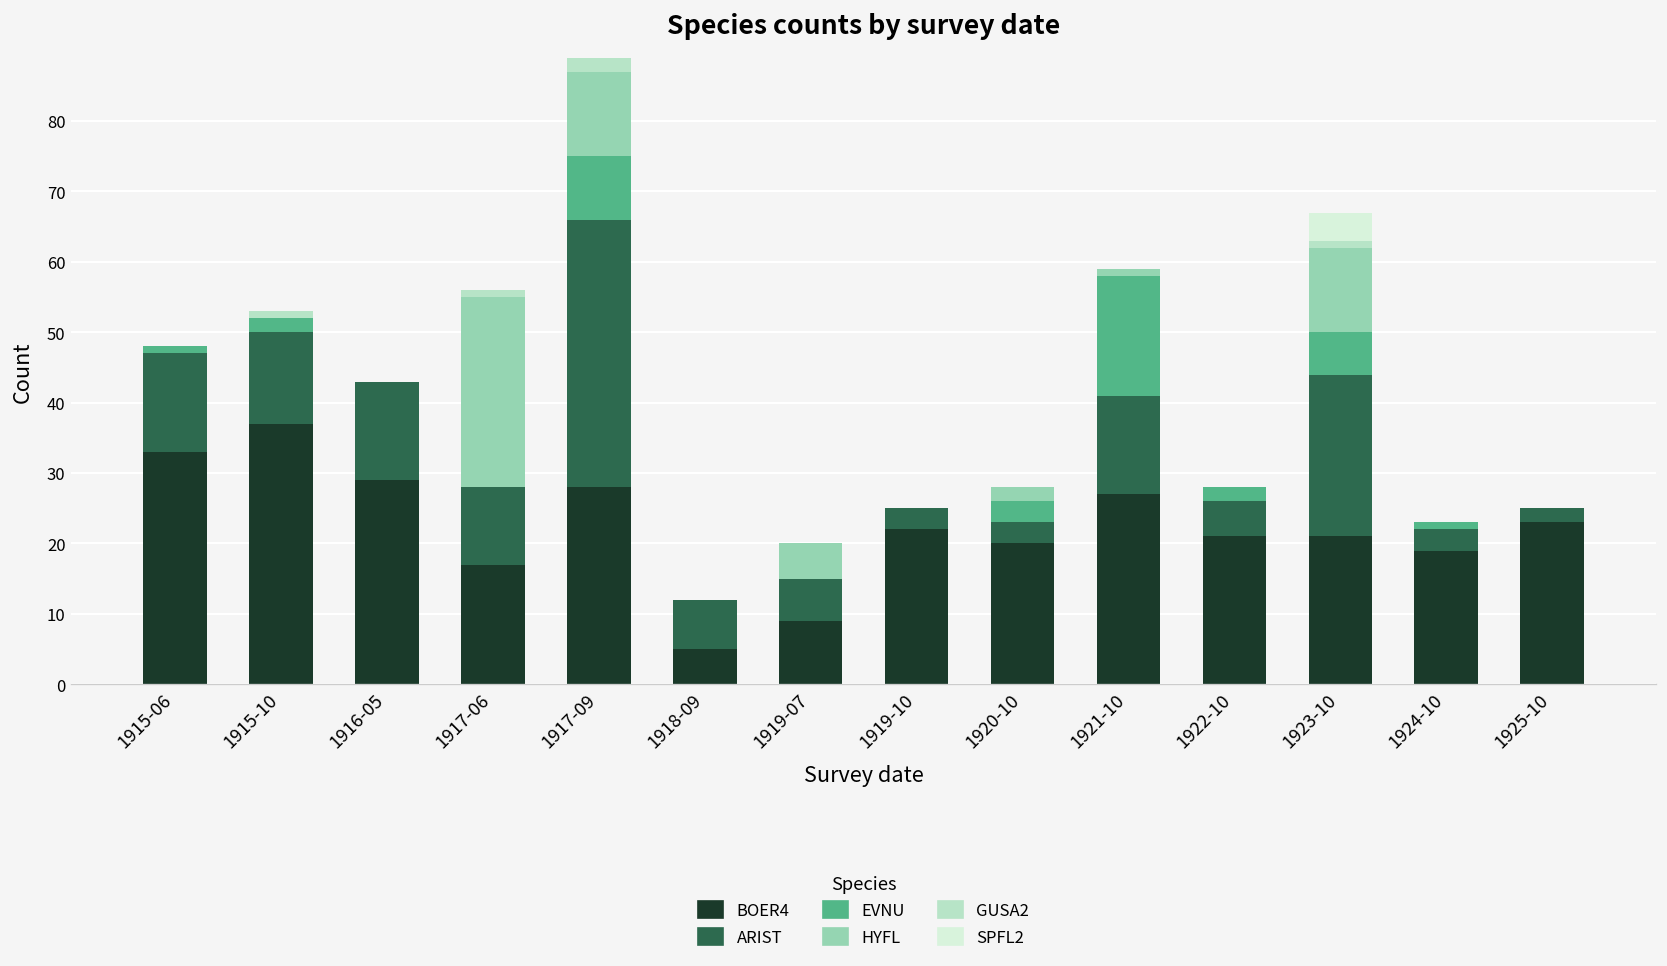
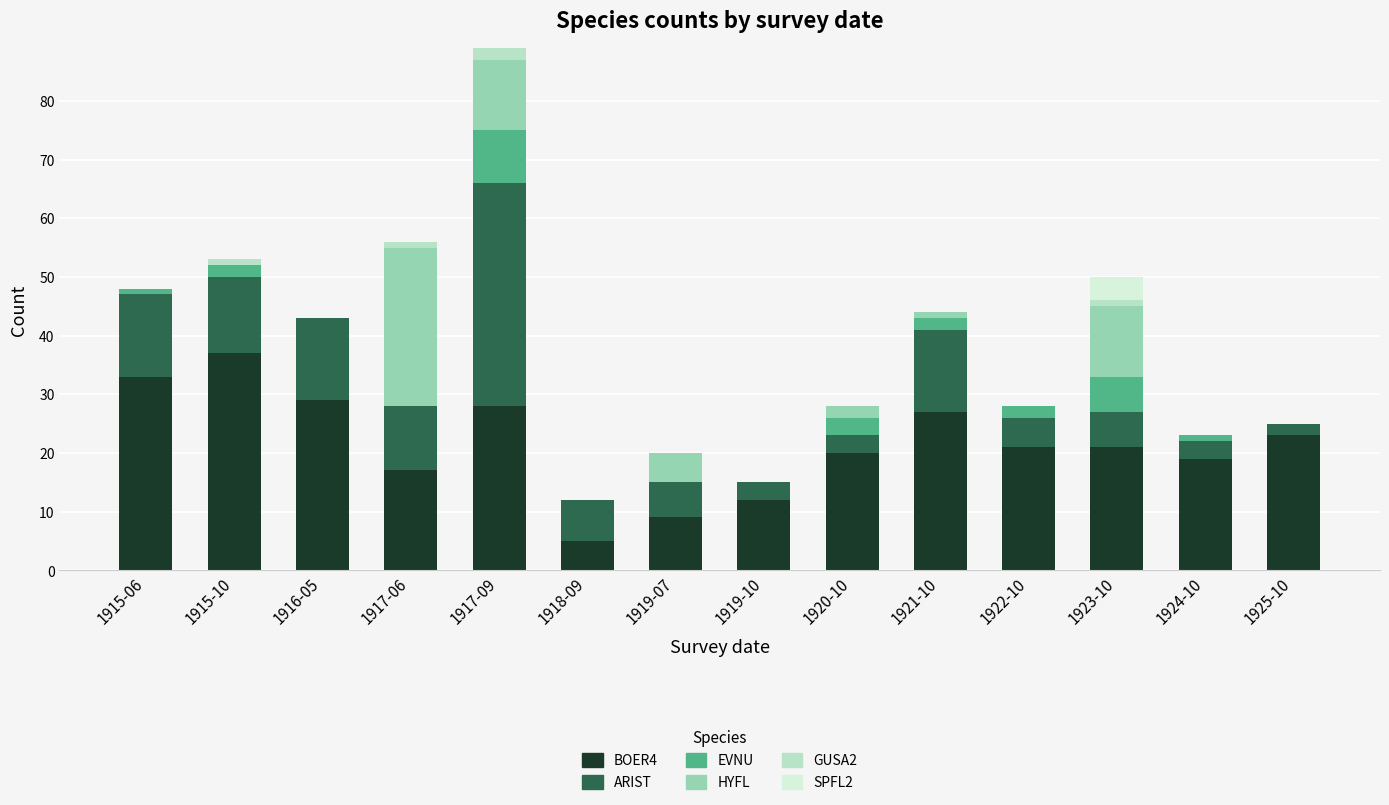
BOER4, 1919-10: 22 -> 12
EVNU, 1921-10: 17 -> 2
ARIST, 1923-10: 23 -> 6
